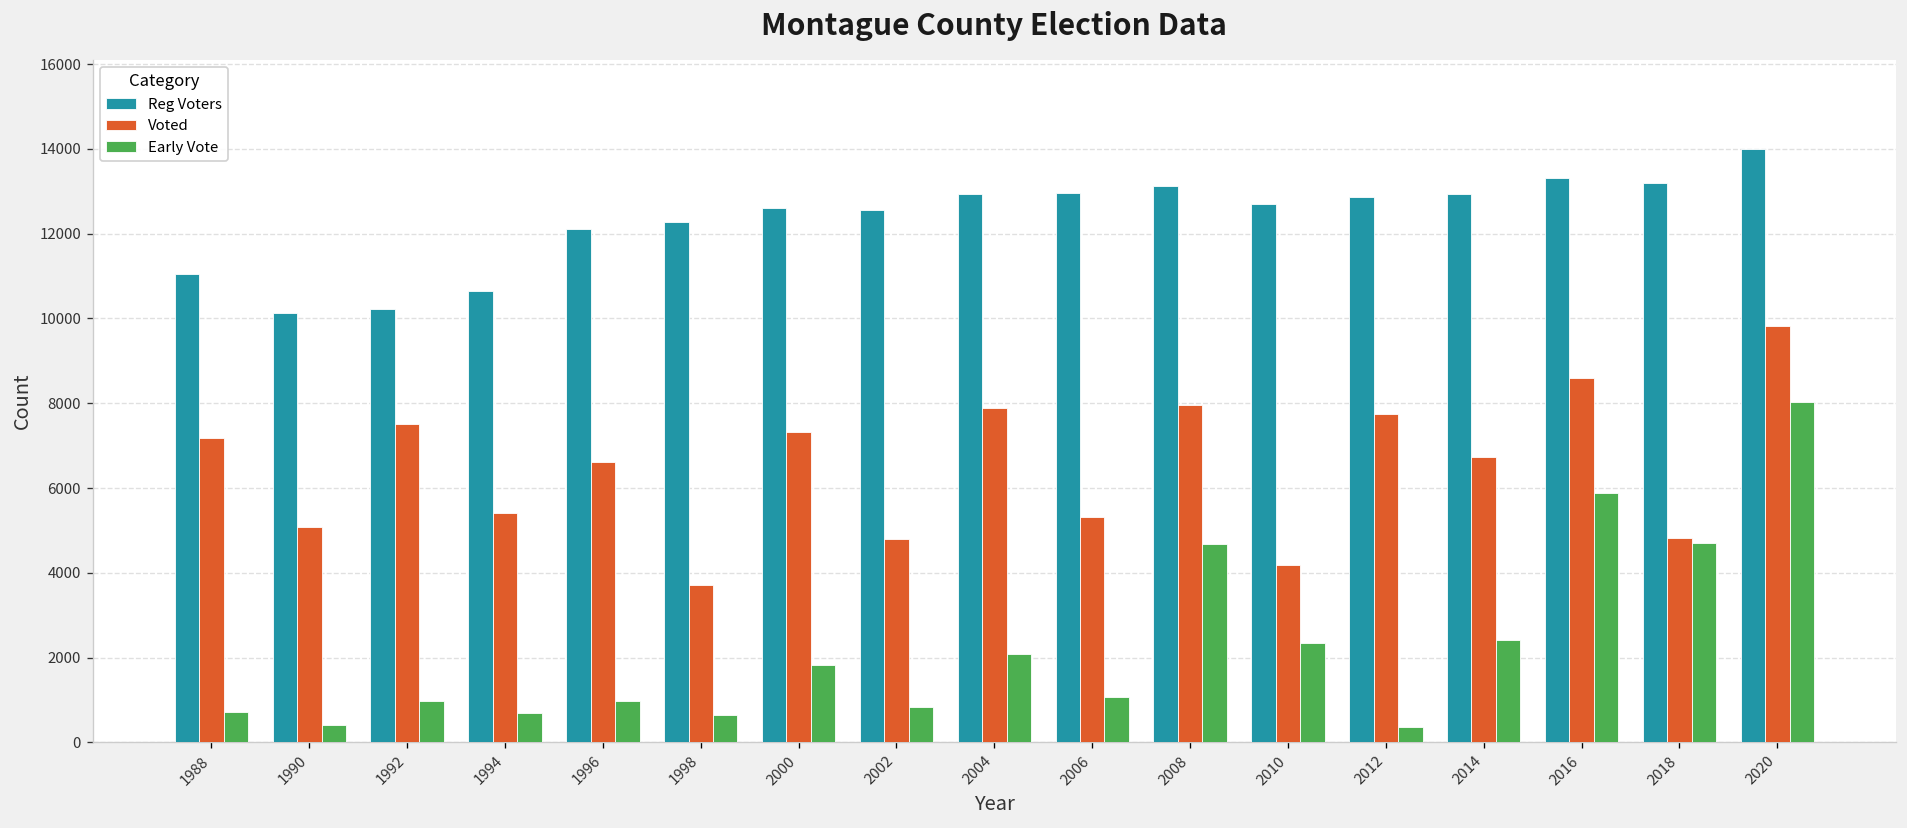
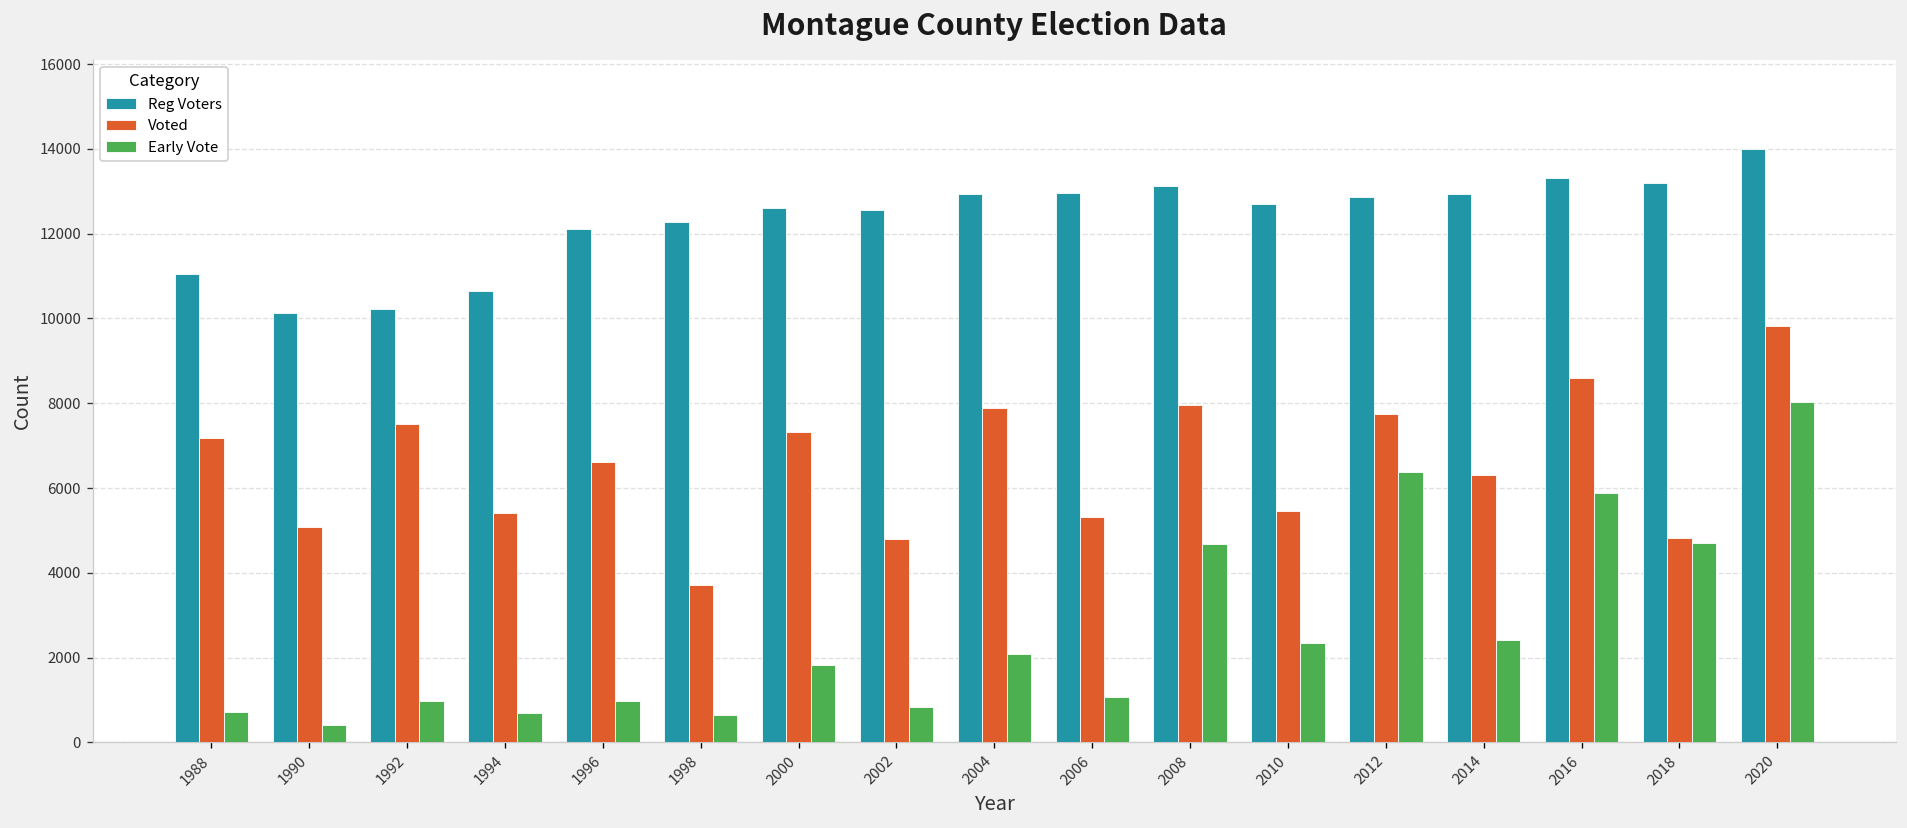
Voted, 2010: 4200 -> 5400
Early Vote, 2012: 400 -> 6400
Voted, 2014: 6700 -> 6300
